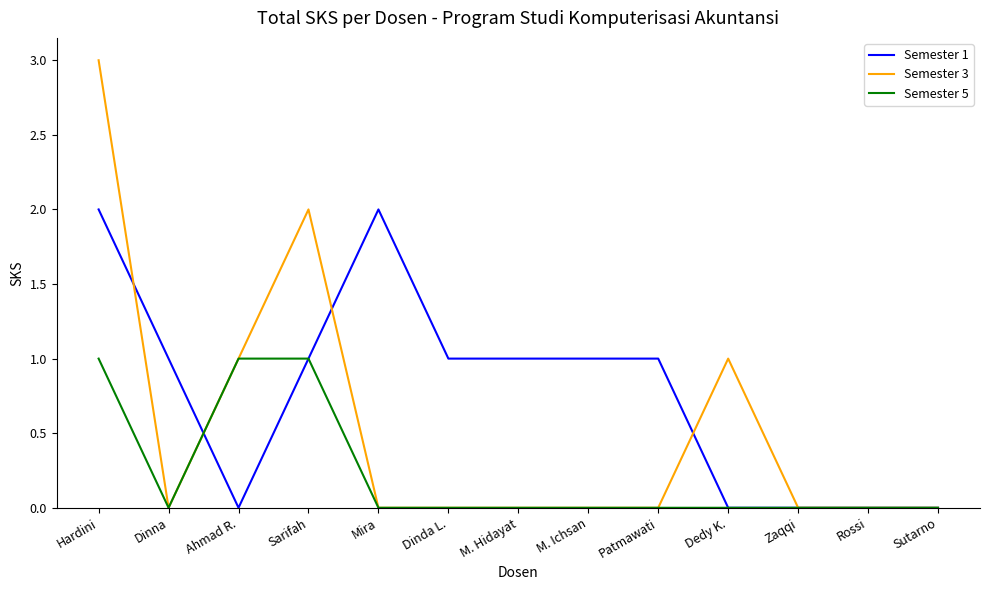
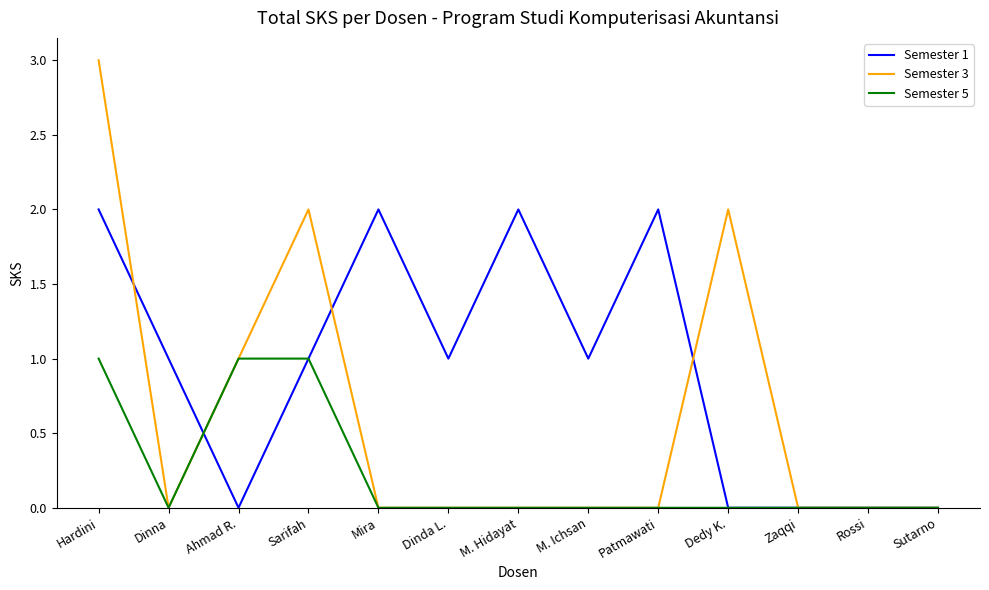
Semester 1, M. Hidayat: 1 -> 2
Semester 1, Patmawati: 1 -> 2
Semester 3, Dedy K.: 1 -> 2
